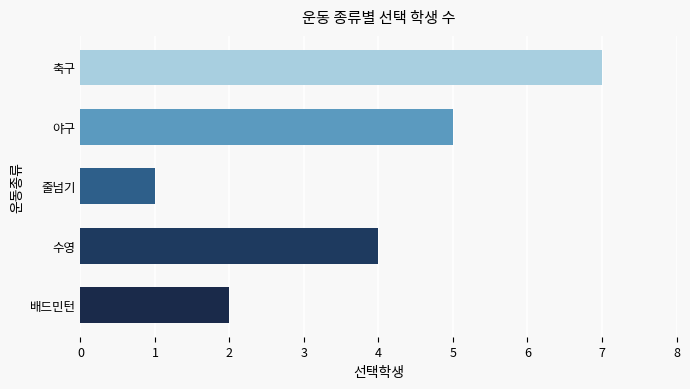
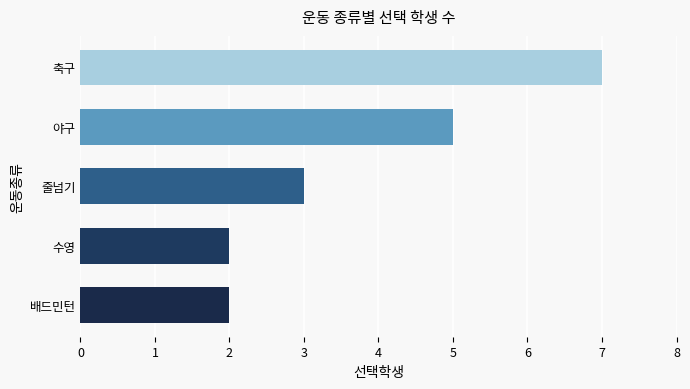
줄넘기: 1 -> 3
수영: 4 -> 2
